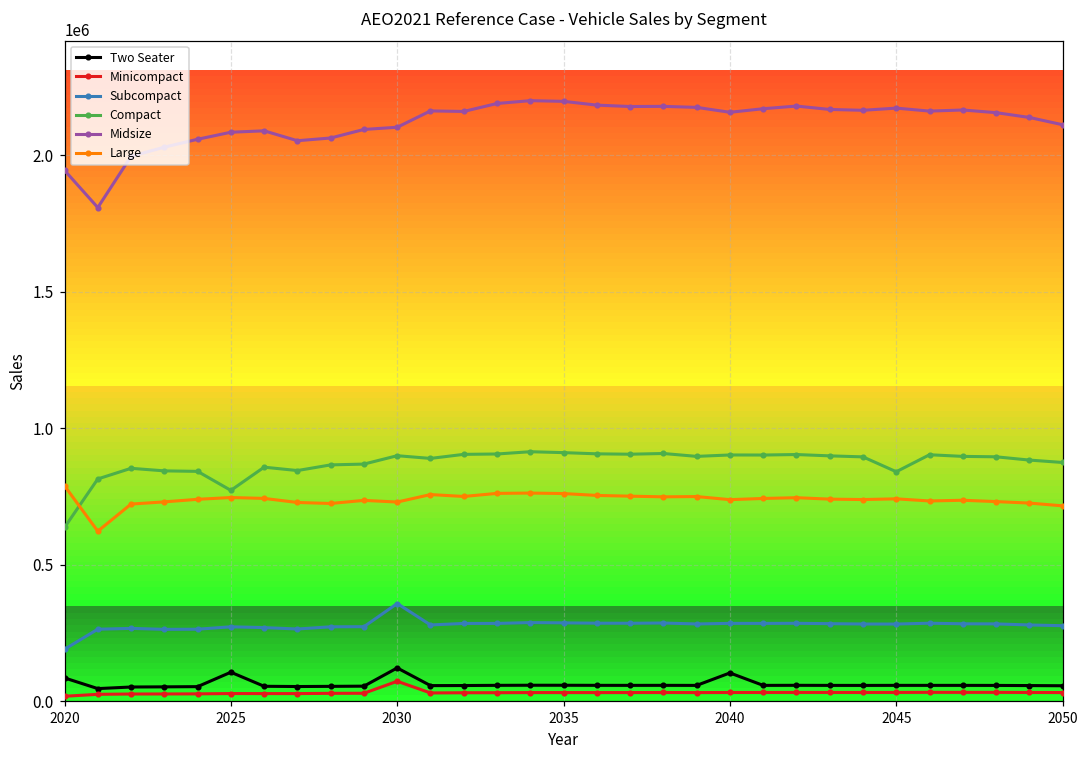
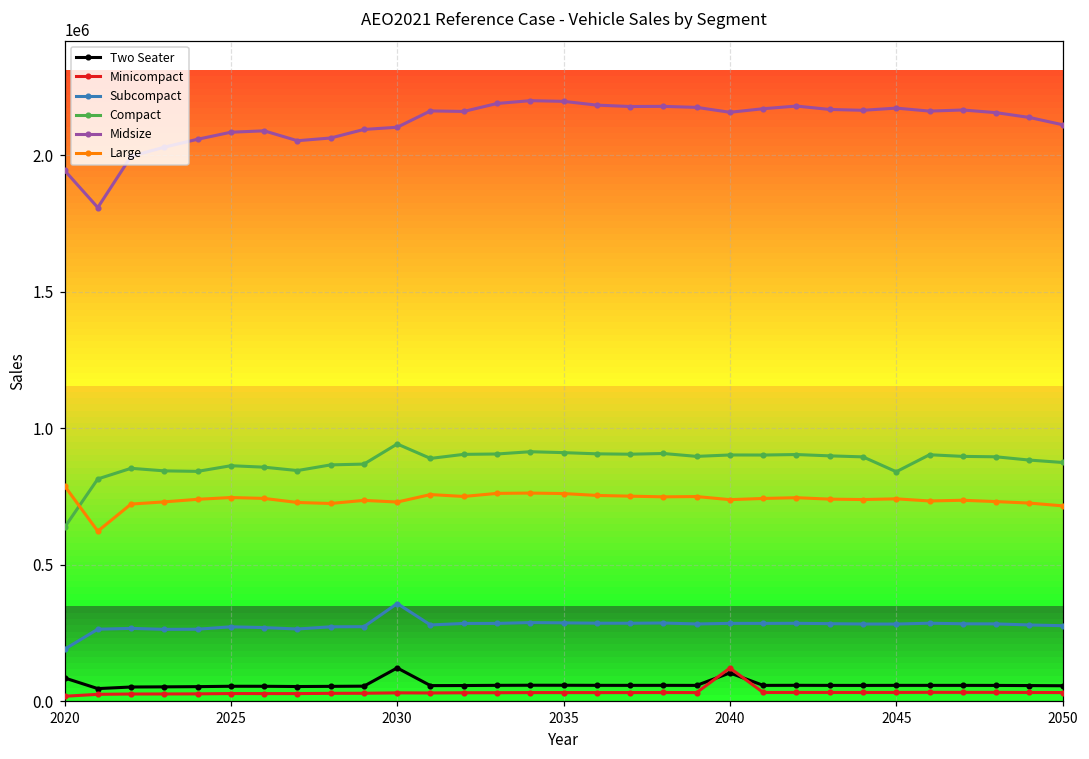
Two Seater, 2025: 110000 -> 60000
Compact, 2025: 770000 -> 860000
Minicompact, 2030: 70000 -> 30000
Compact, 2030: 900000 -> 940000
Minicompact, 2040: 30000 -> 120000
